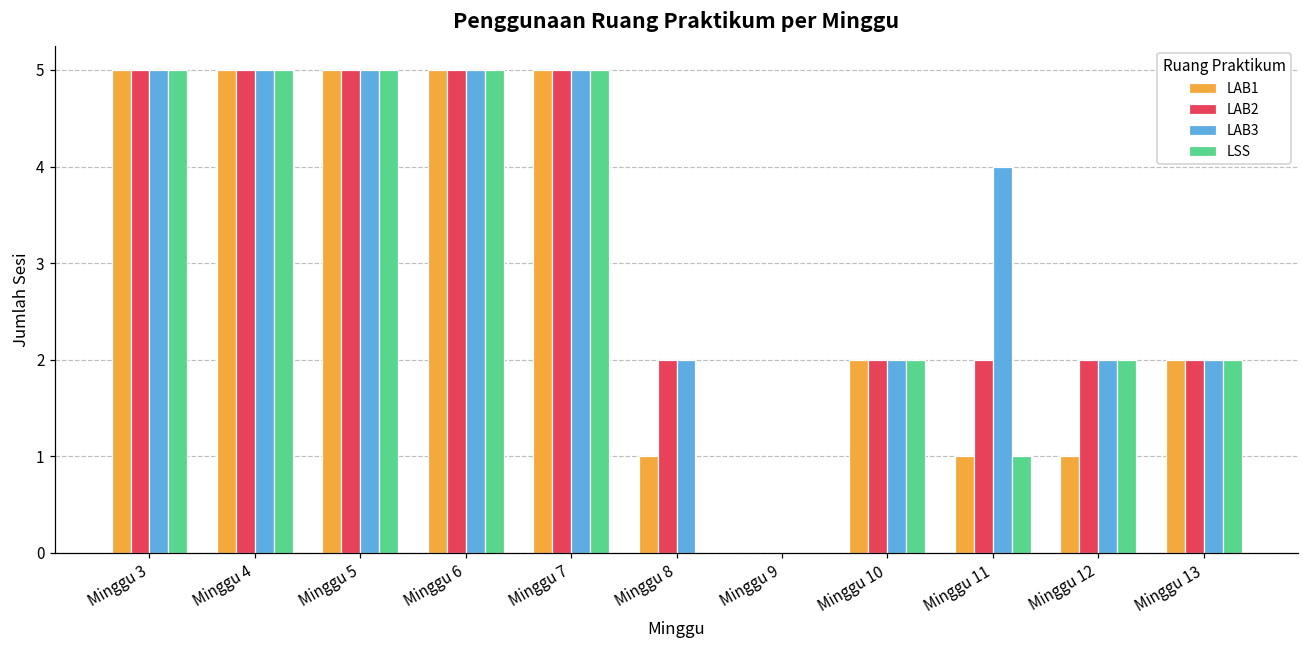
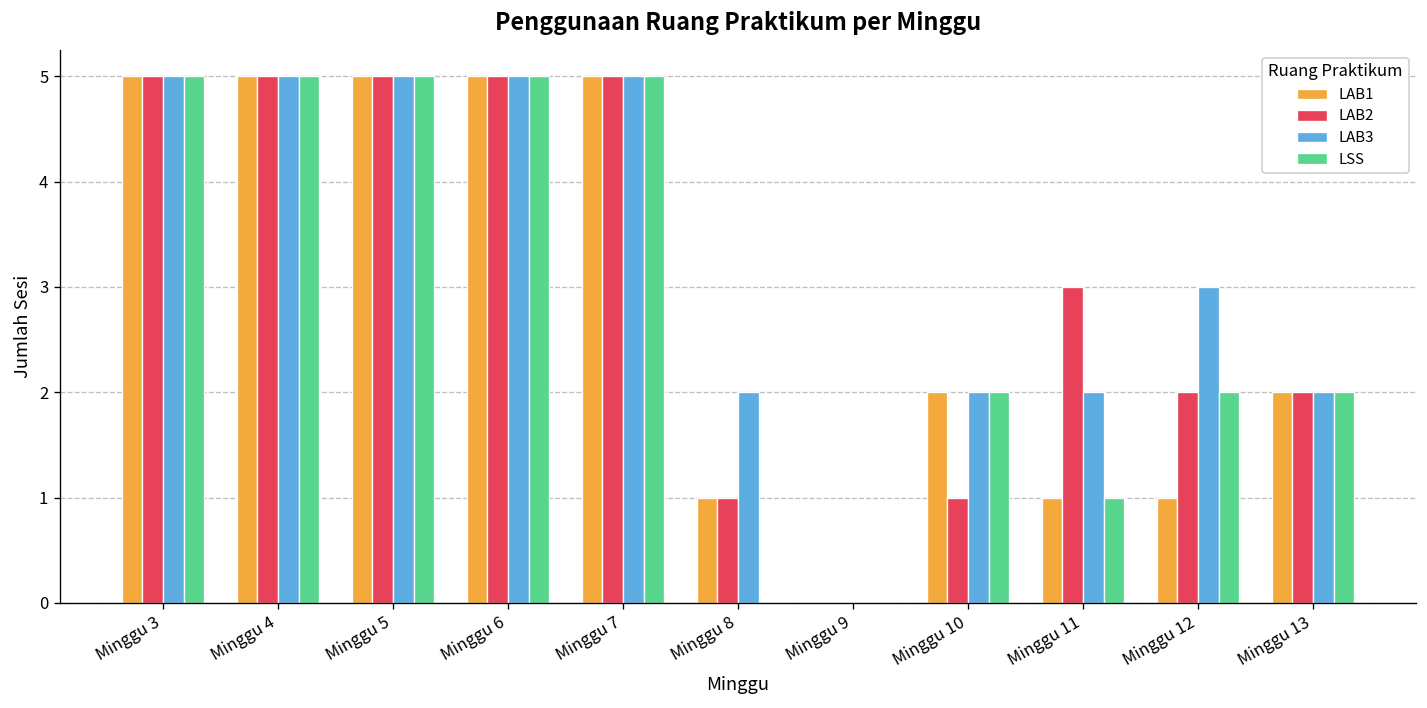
LAB2, Minggu 8: 2 -> 1
LAB2, Minggu 10: 2 -> 1
LAB2, Minggu 11: 2 -> 3
LAB3, Minggu 11: 4 -> 2
LAB3, Minggu 12: 2 -> 3
